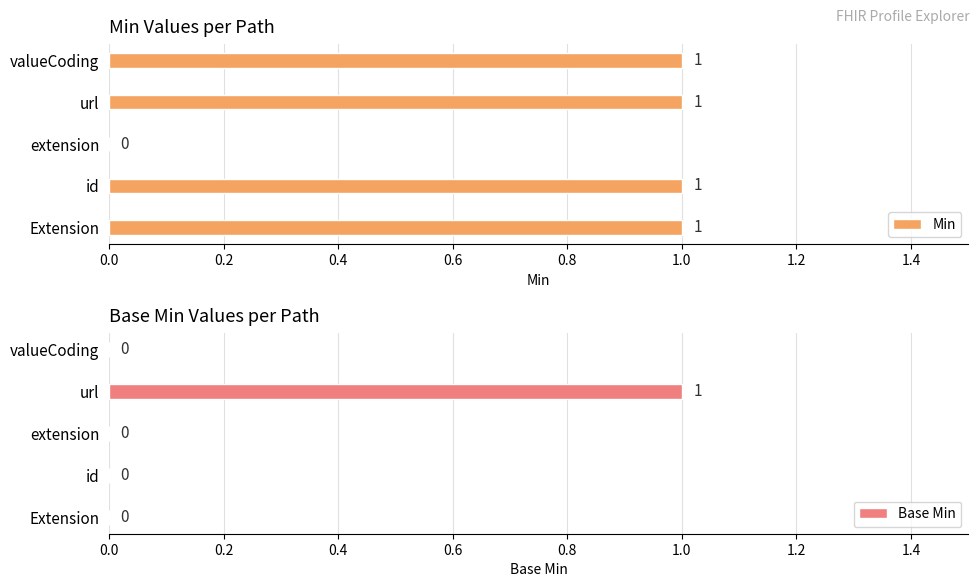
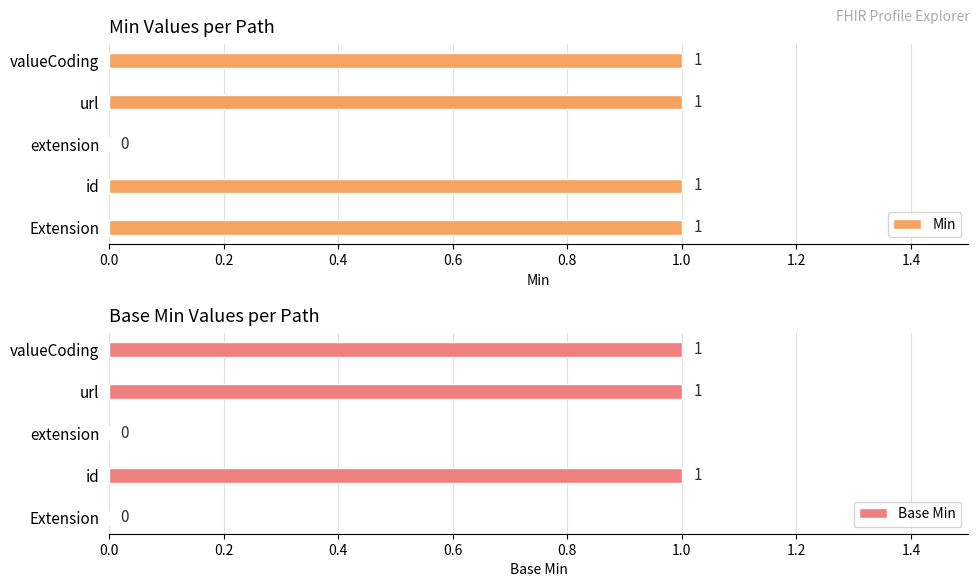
Base Min Values per Path, valueCoding: 0 -> 1
Base Min Values per Path, id: 0 -> 1
